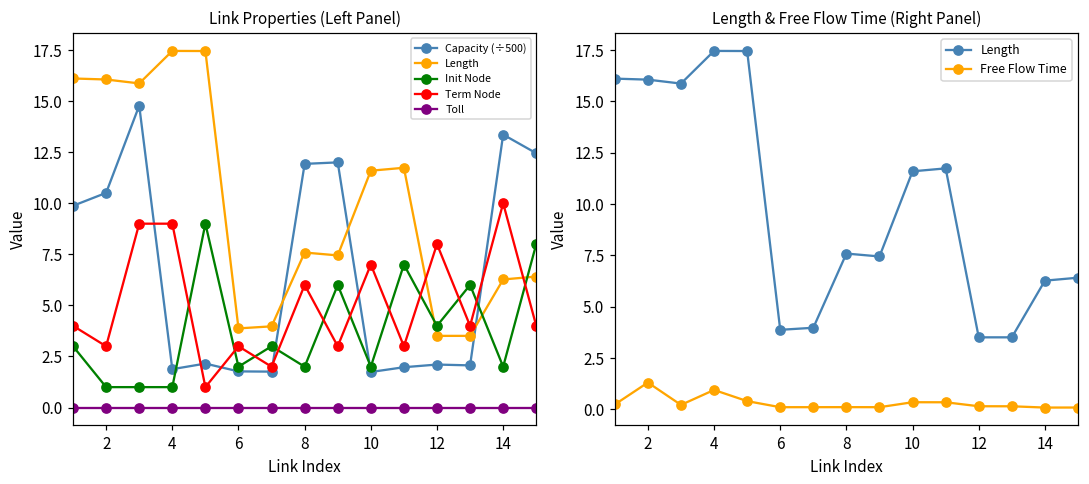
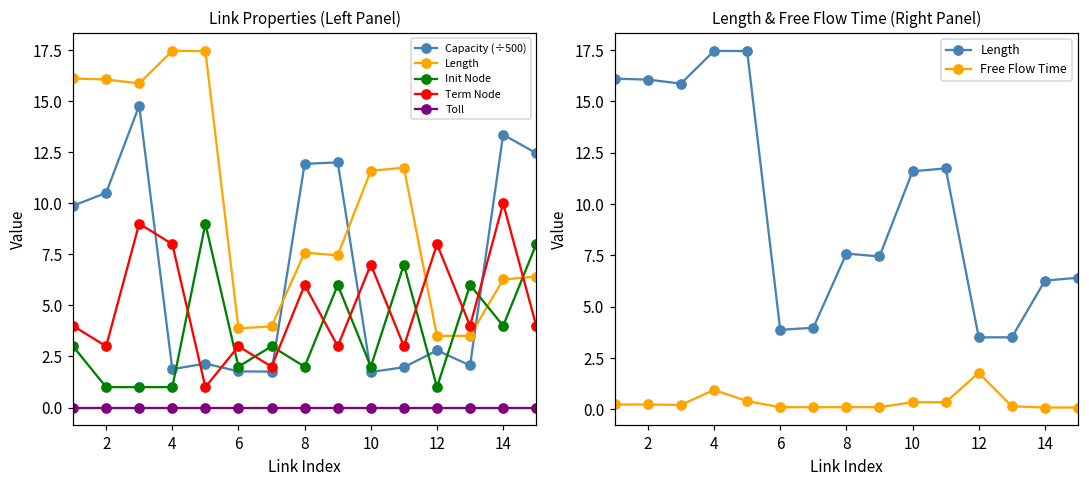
Link Properties (Left Panel), Term Node, 4: 9 -> 8
Link Properties (Left Panel), Capacity (÷500), 12: 2.1 -> 2.8
Link Properties (Left Panel), Init Node, 12: 4 -> 1
Link Properties (Left Panel), Init Node, 14: 2 -> 4
Length & Free Flow Time (Right Panel), Free Flow Time, 2: 1.3 -> 0.2
Length & Free Flow Time (Right Panel), Free Flow Time, 12: 0.2 -> 1.8
